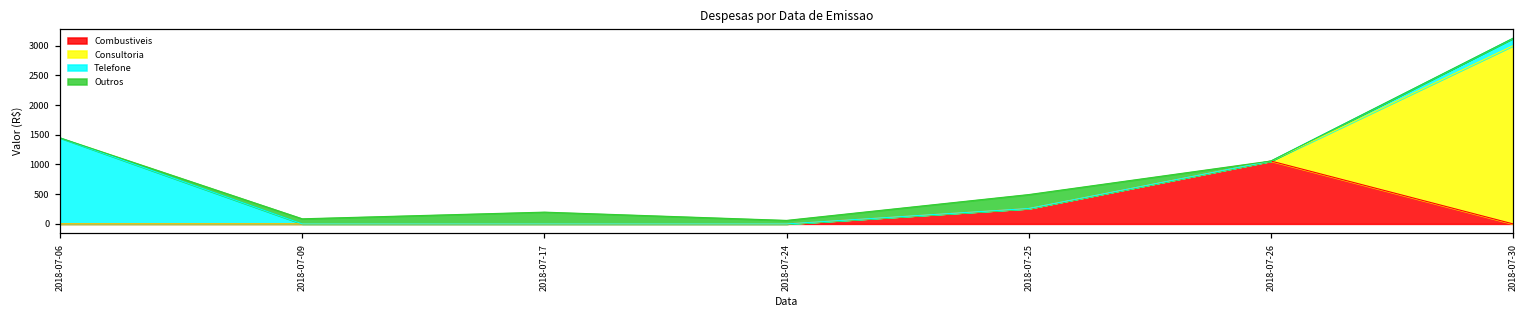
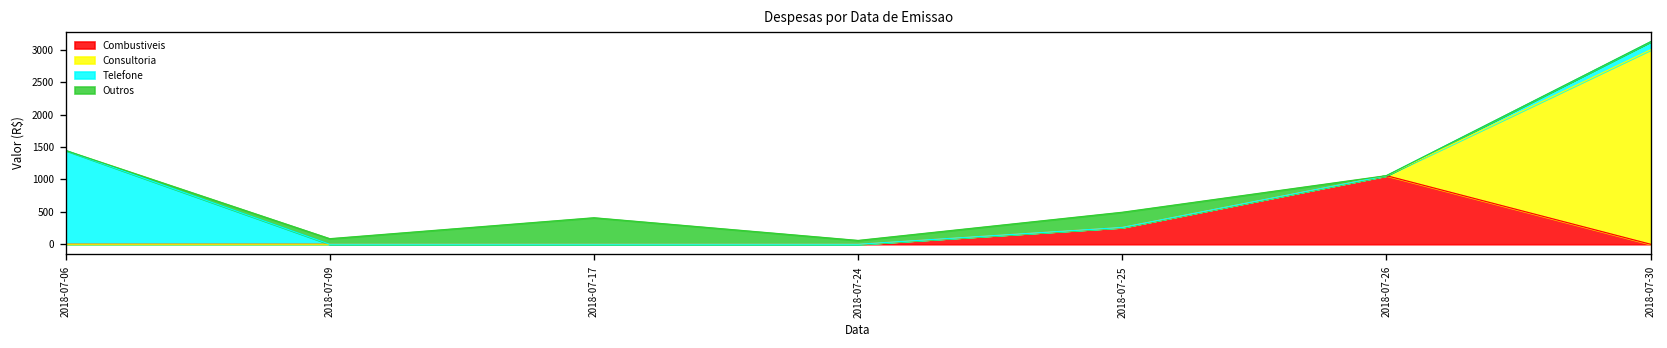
Outros, 2018-07-17: 200 -> 400
